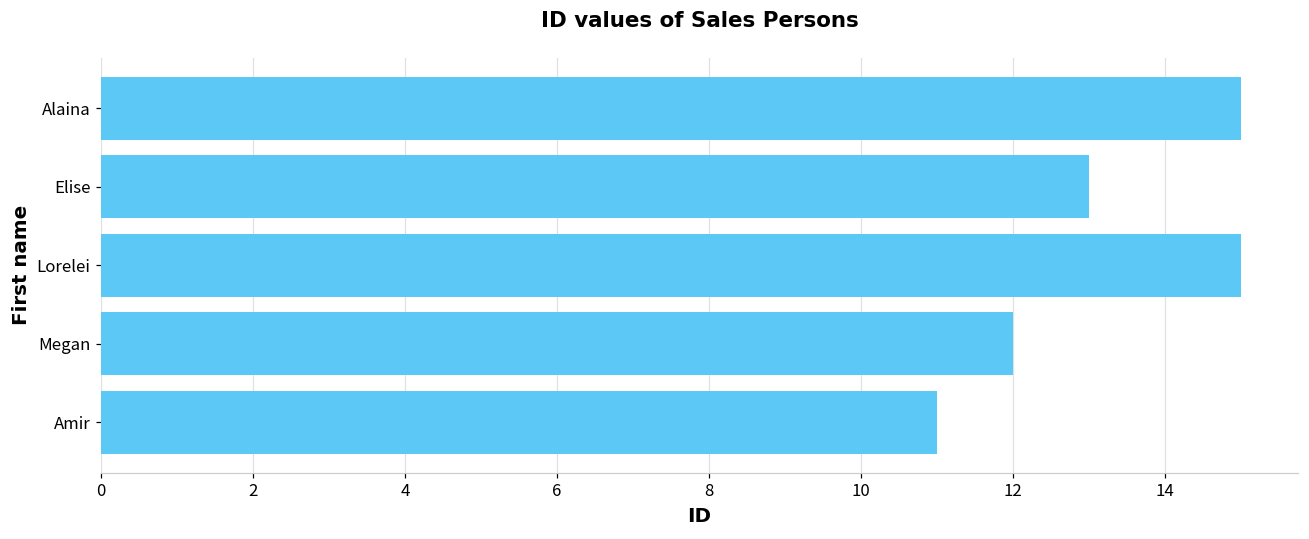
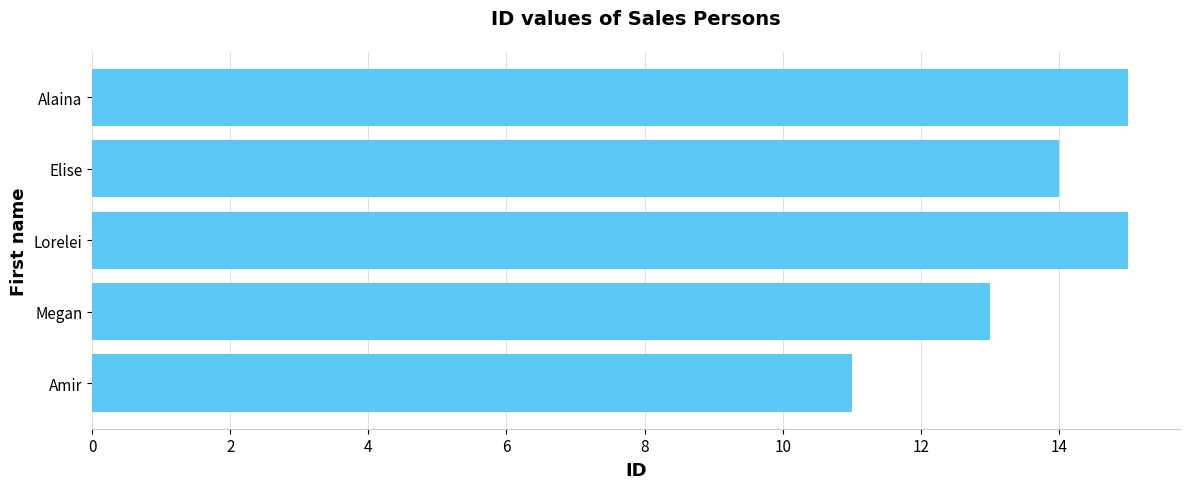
Elise: 13 -> 14
Megan: 12 -> 13
